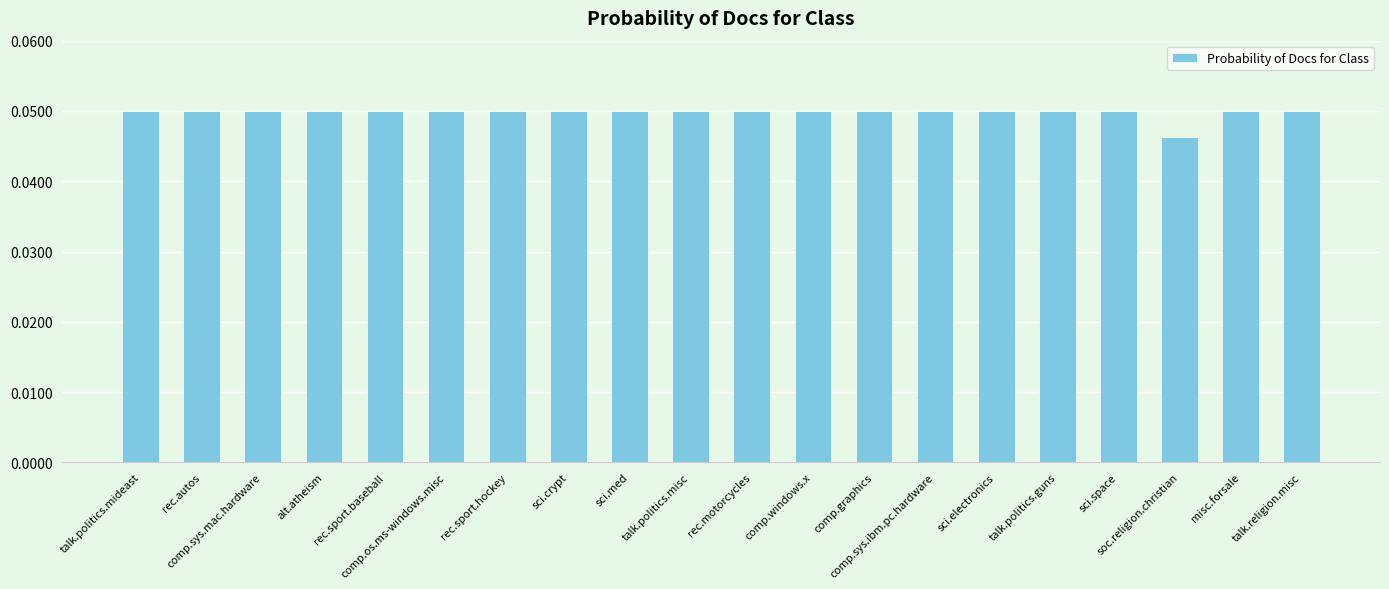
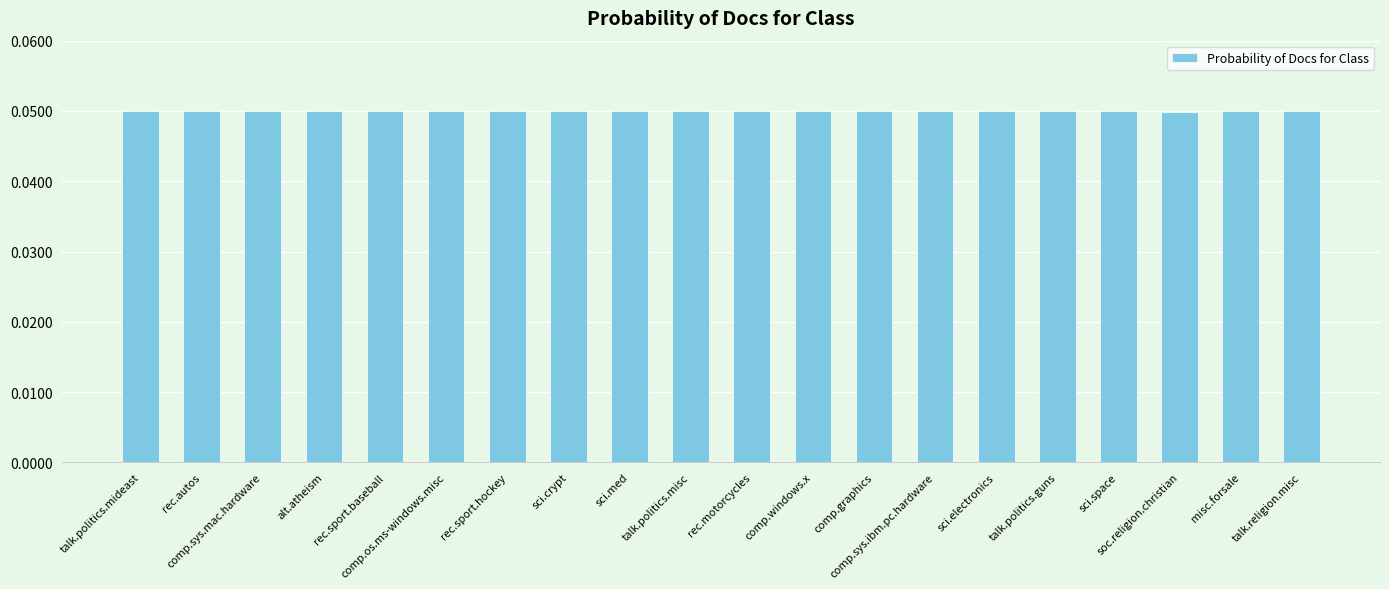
soc.religion.christian: 0.046 -> 0.050
